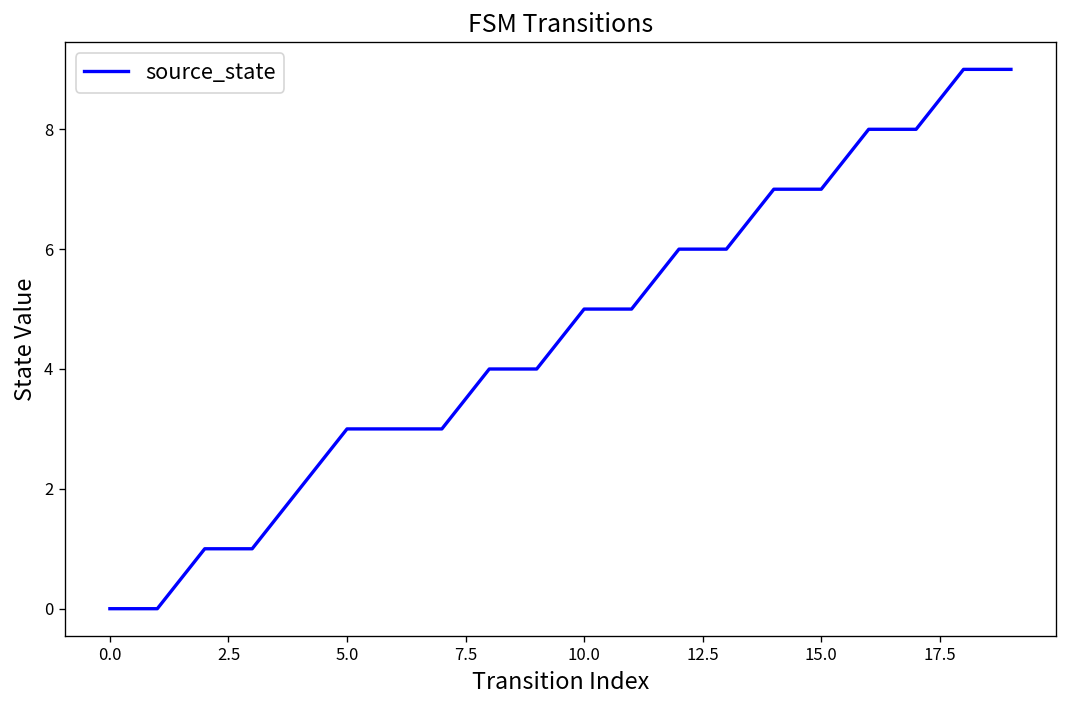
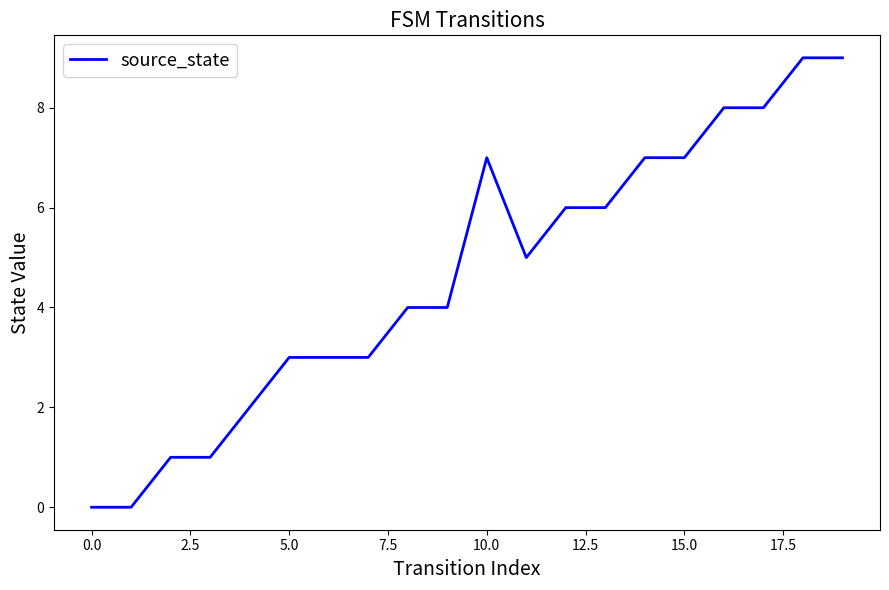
10.0: 5 -> 7
